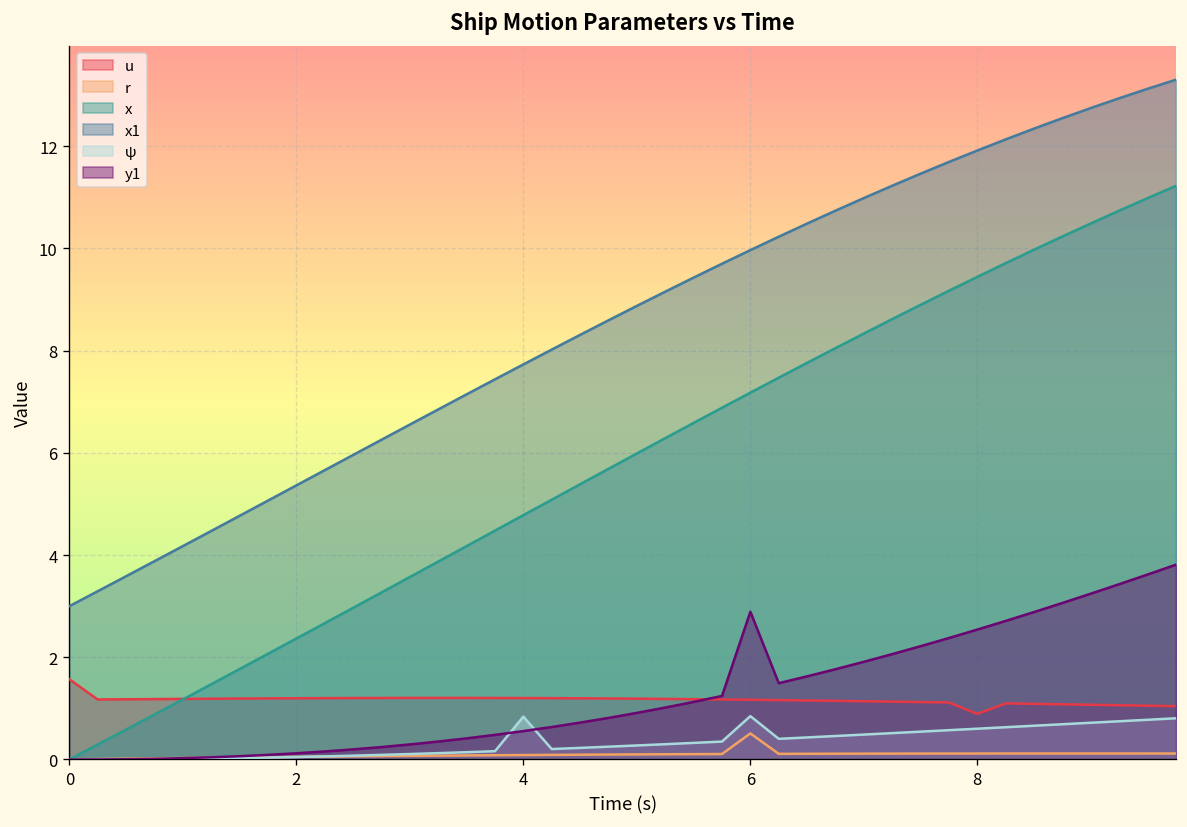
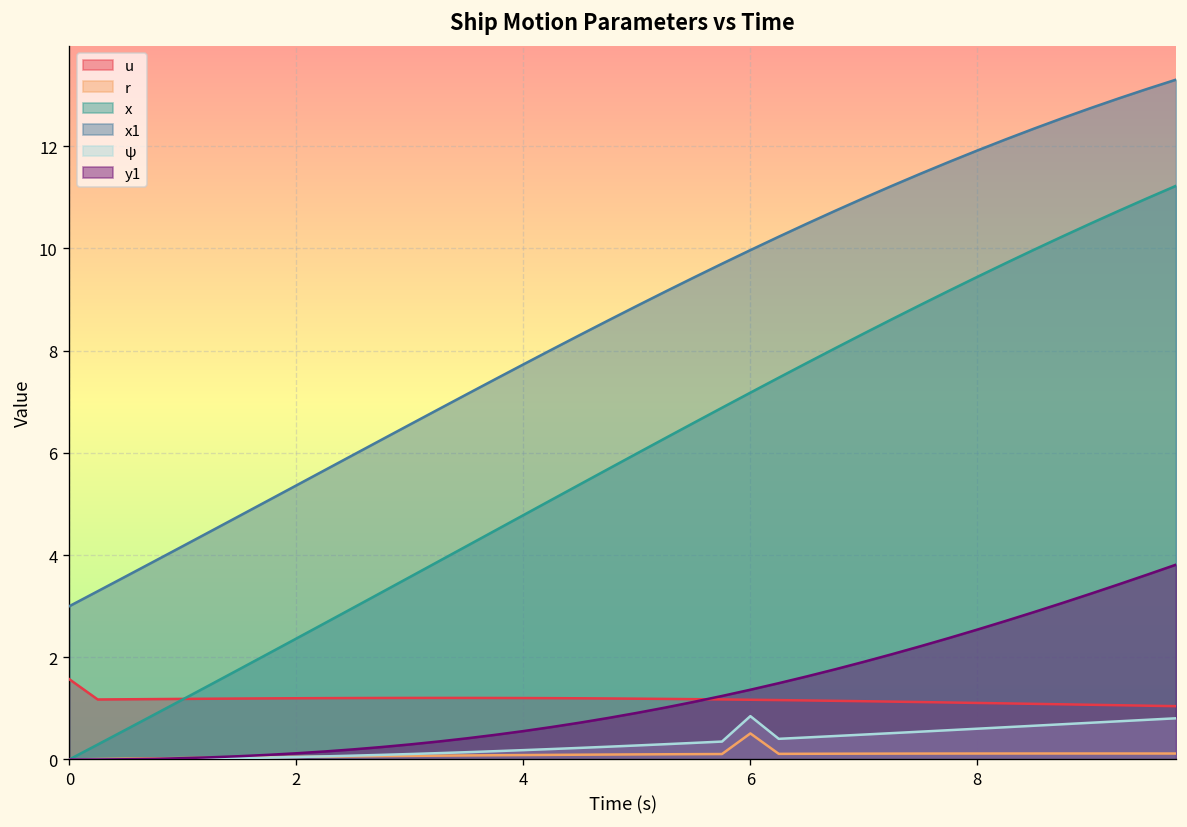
ψ, 4: 0.8 -> 0.2
y1, 6: 2.9 -> 1.4
u, 8: 0.9 -> 1.1
